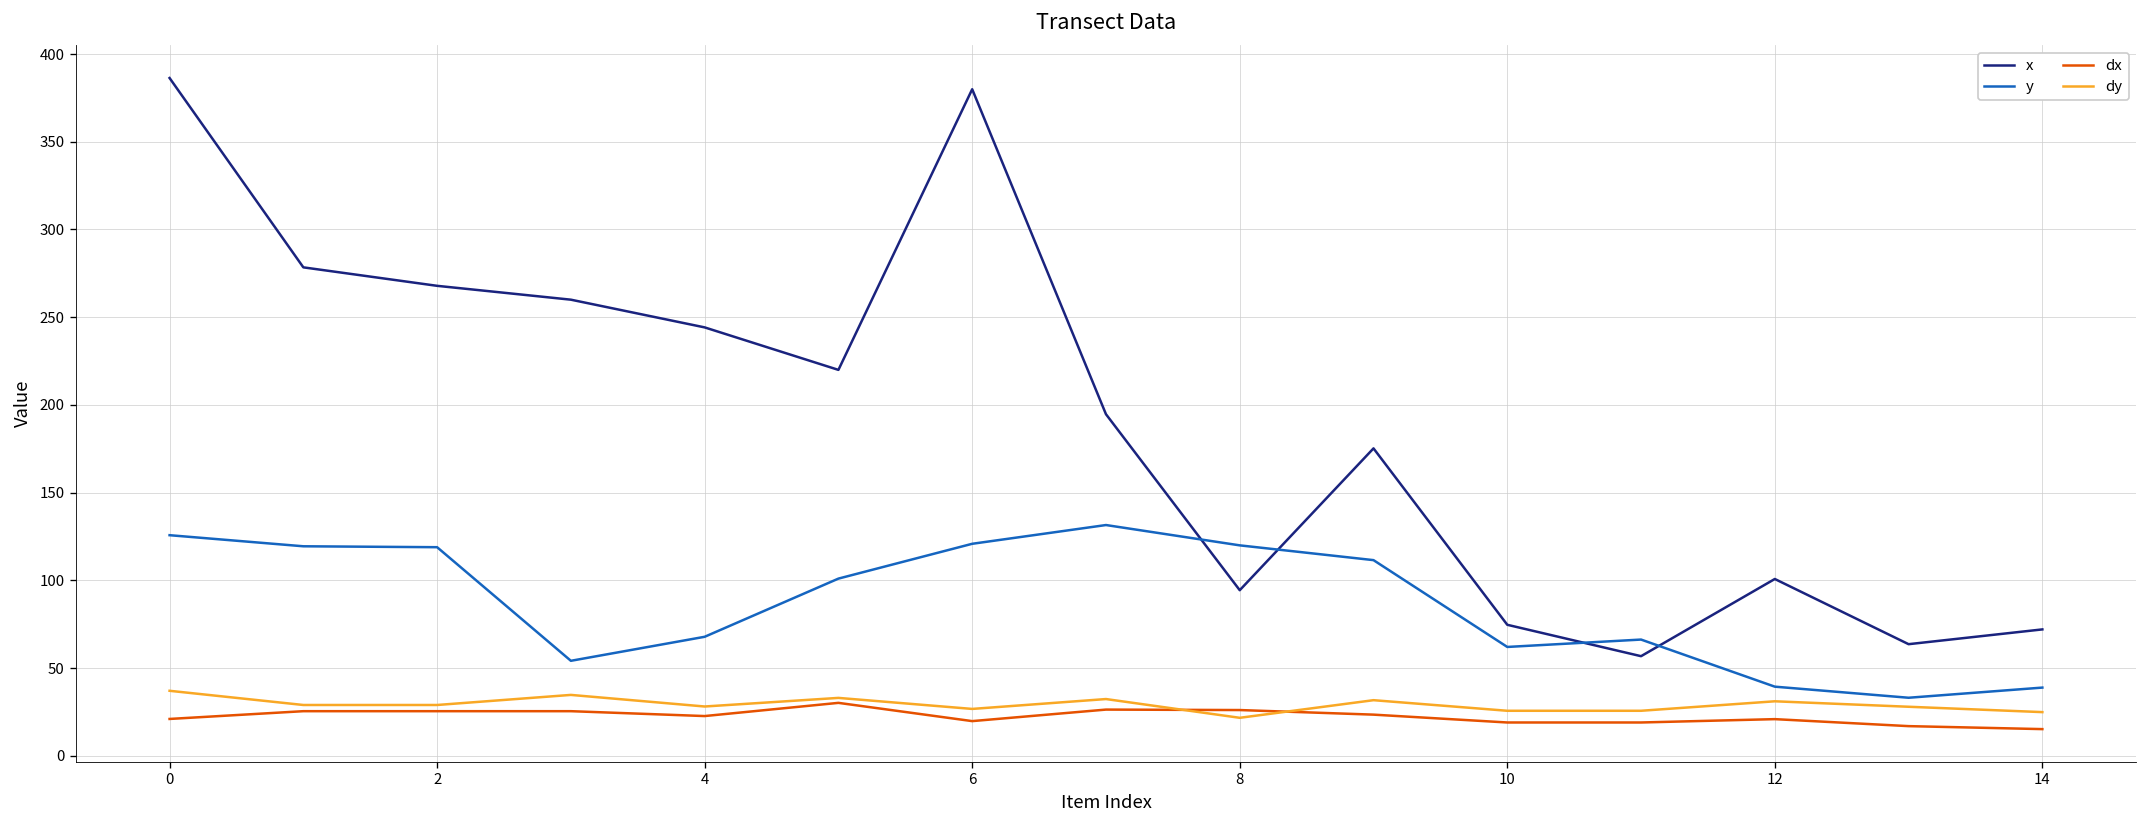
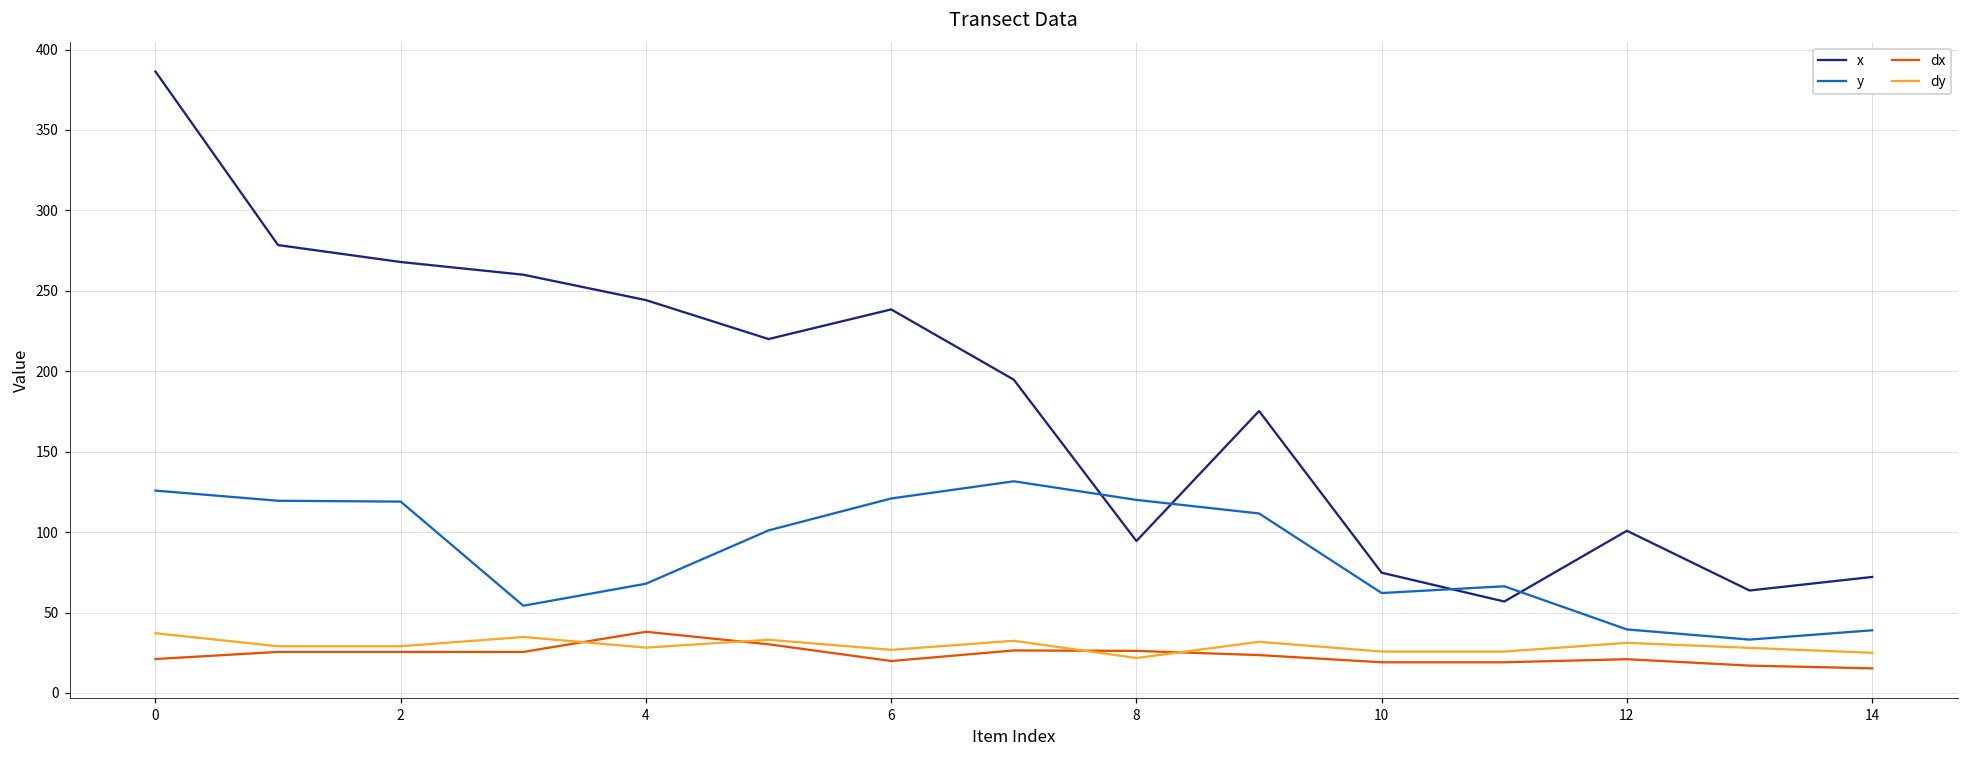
dx, 4: 23 -> 38
x, 6: 380 -> 238
